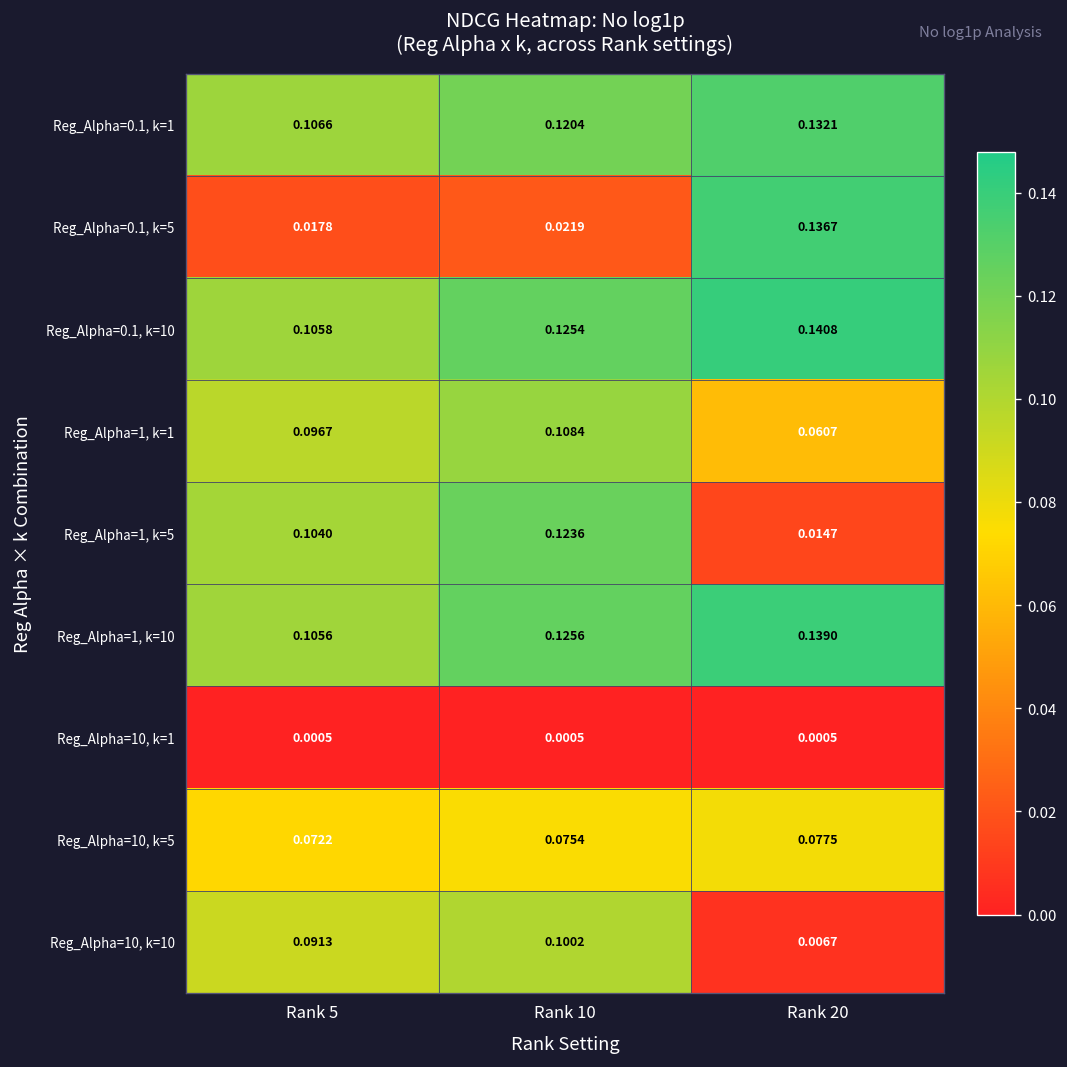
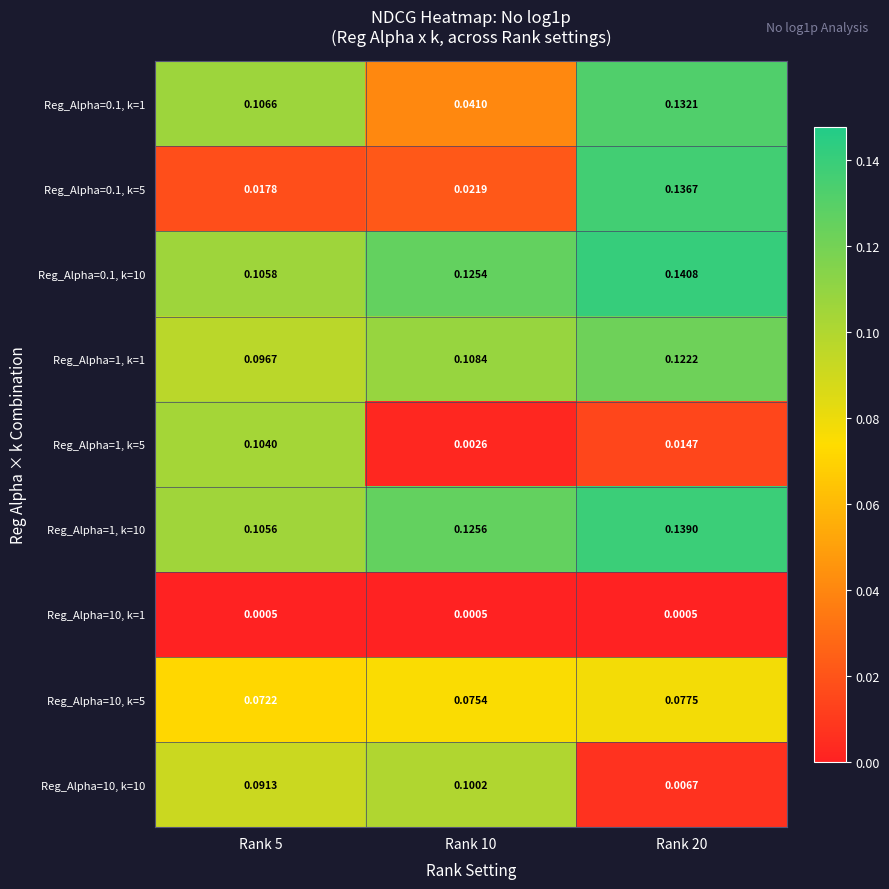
Reg_Alpha=0.1, k=1, Rank 10: 0.1204 -> 0.0410
Reg_Alpha=1, k=1, Rank 20: 0.0607 -> 0.1222
Reg_Alpha=1, k=5, Rank 10: 0.1236 -> 0.0026
